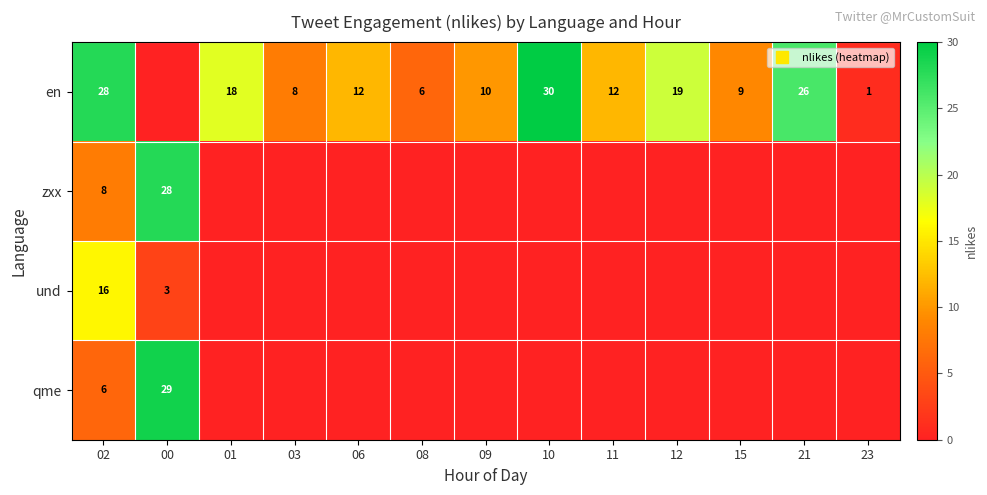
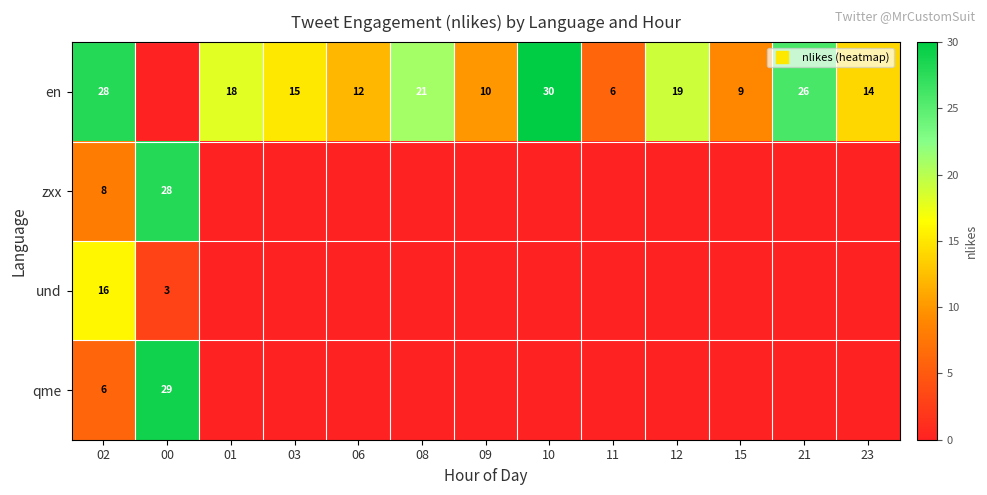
en, 03: 8 -> 15
en, 08: 6 -> 21
en, 11: 12 -> 6
en, 23: 1 -> 14
